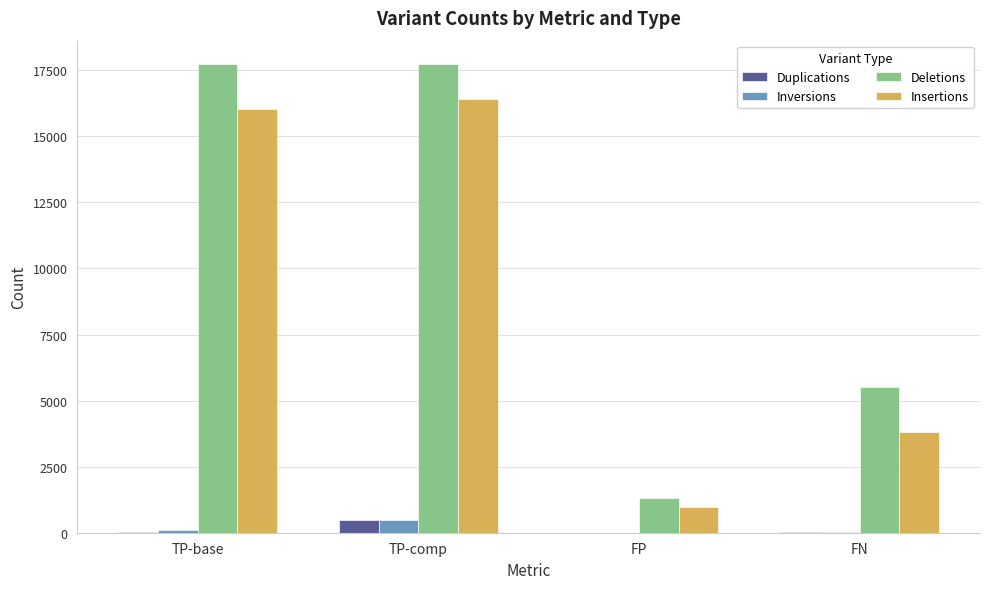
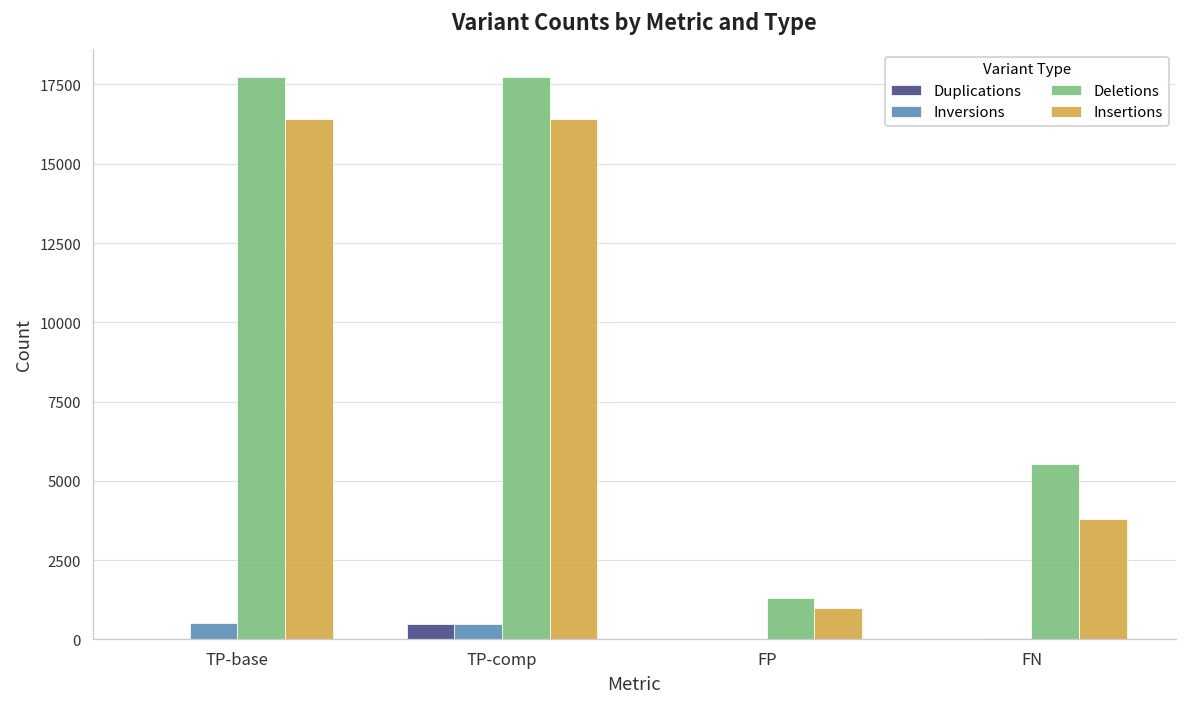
Inversions, TP-base: 100 -> 500
Insertions, TP-base: 16000 -> 16400
